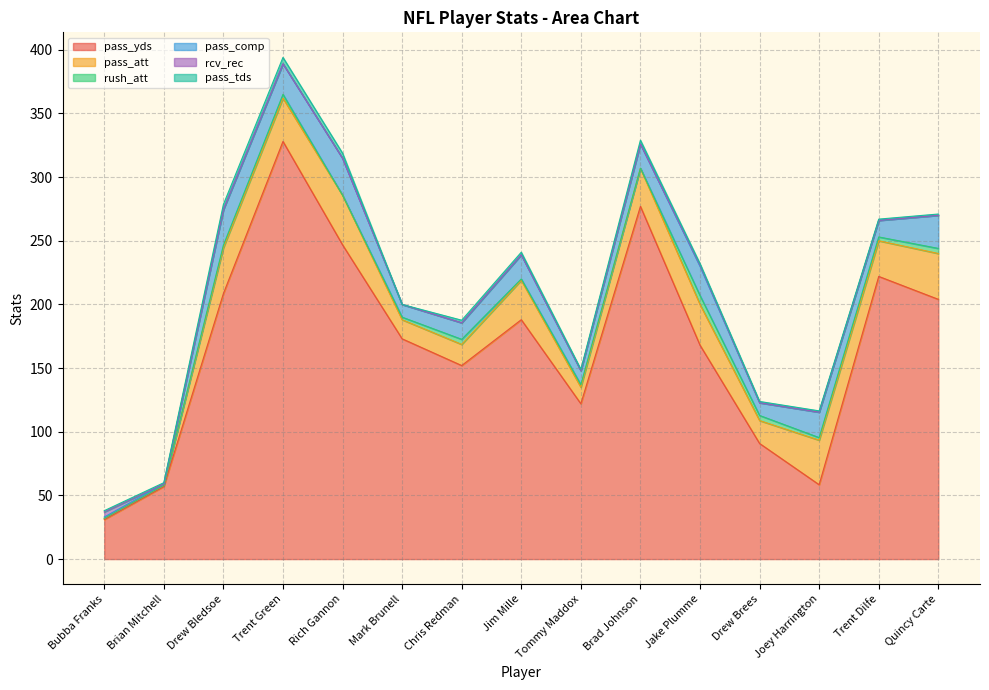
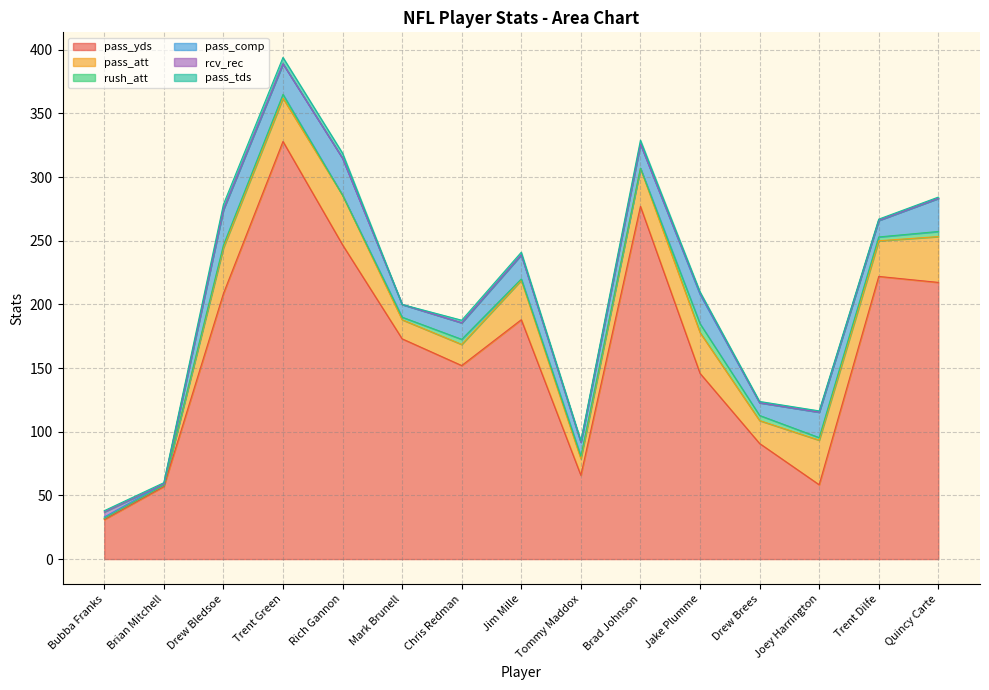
pass_yds, Tommy Maddox: 122 -> 66
pass_yds, Jake Plumme: 168 -> 146
pass_yds, Quincy Carte: 204 -> 217
